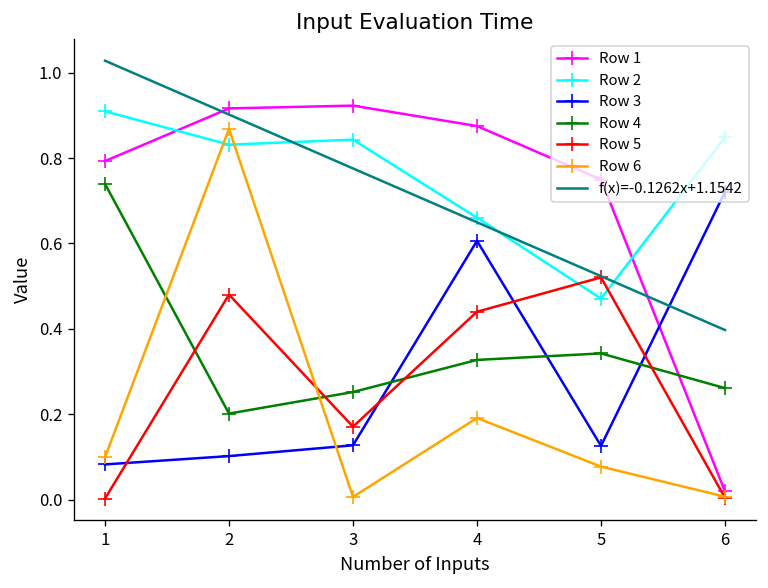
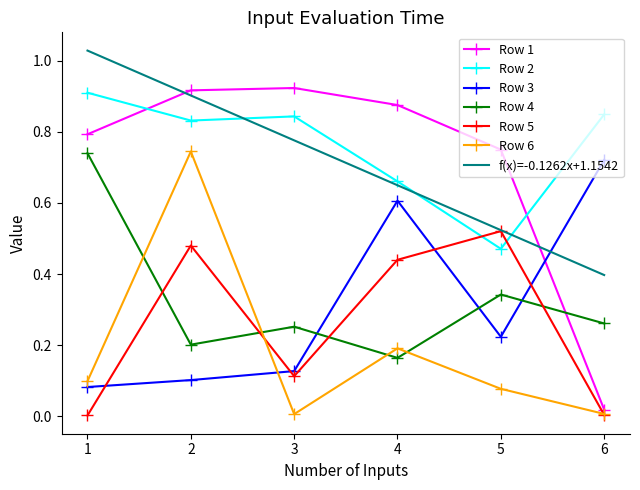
Row 6, 2: 0.87 -> 0.74
Row 5, 3: 0.17 -> 0.11
Row 4, 4: 0.33 -> 0.16
Row 3, 5: 0.13 -> 0.22
